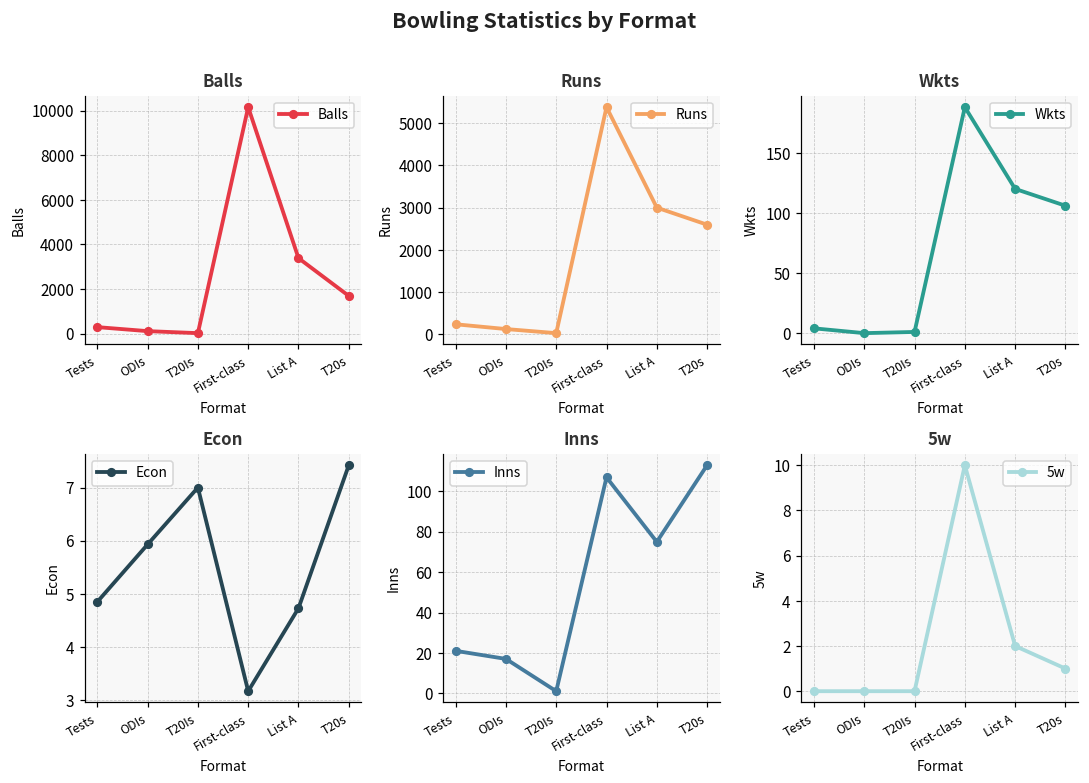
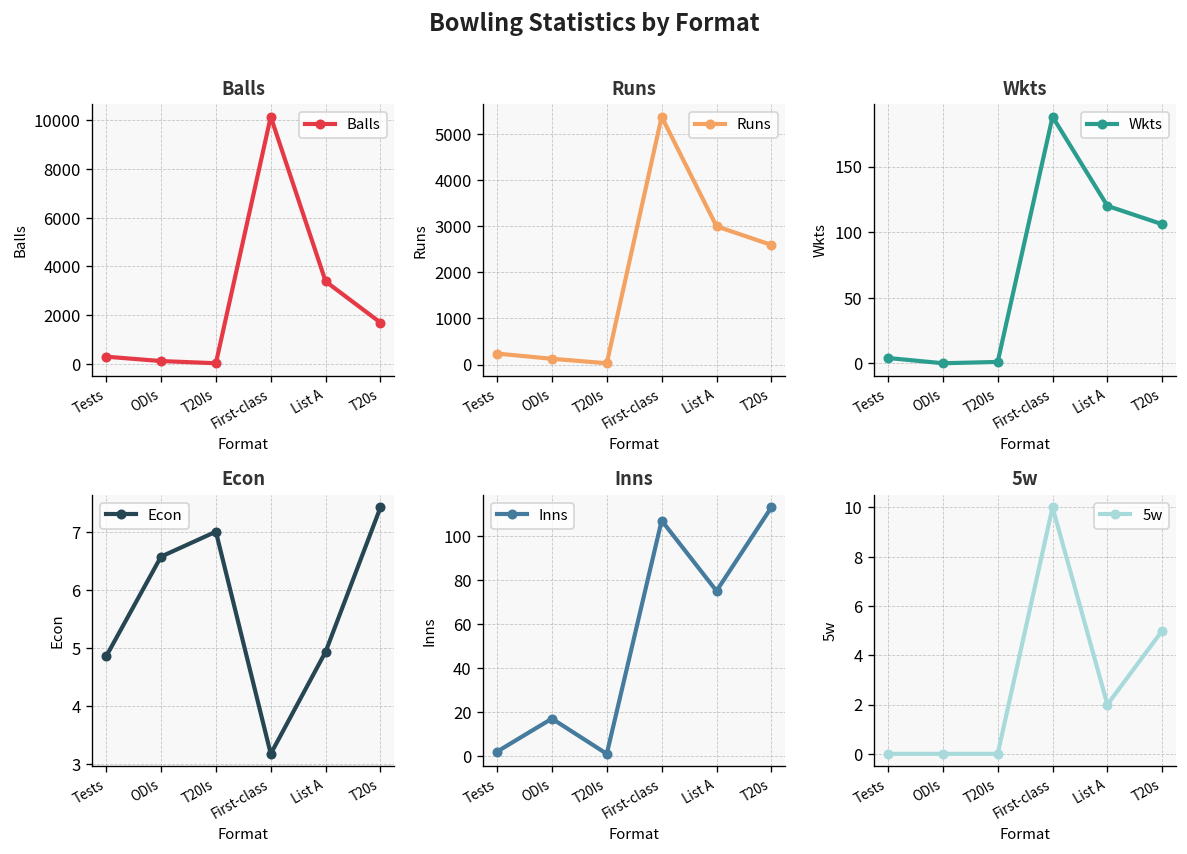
Econ, ODIs: 5.9 -> 6.6
Econ, List A: 4.7 -> 4.9
Inns, Tests: 21 -> 2
5w, T20s: 1 -> 5
